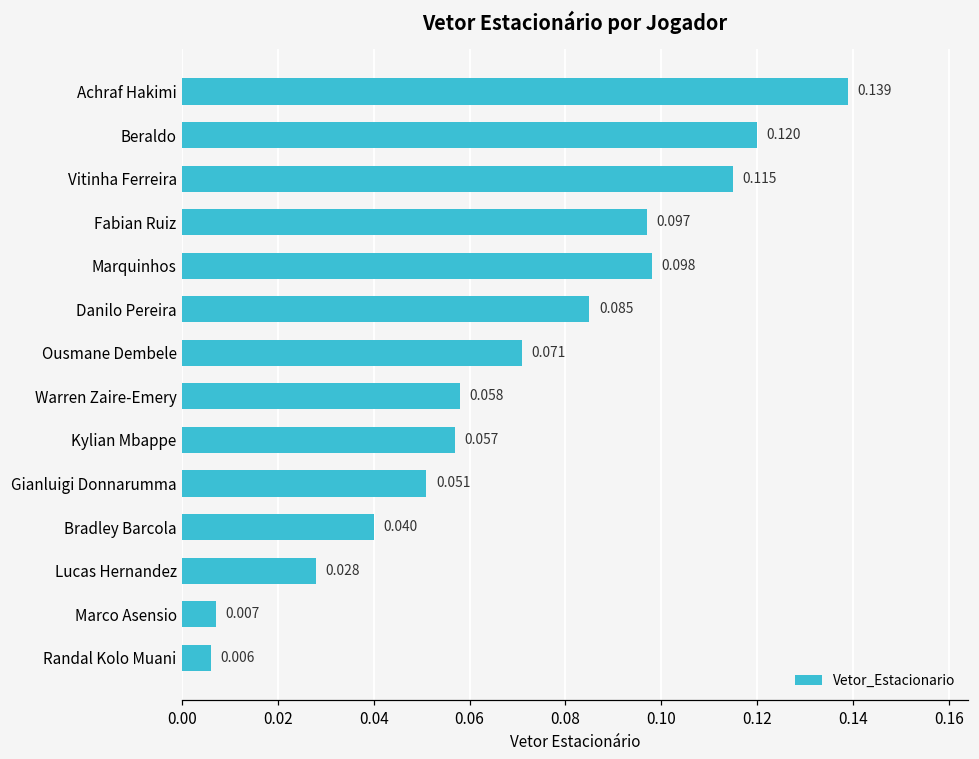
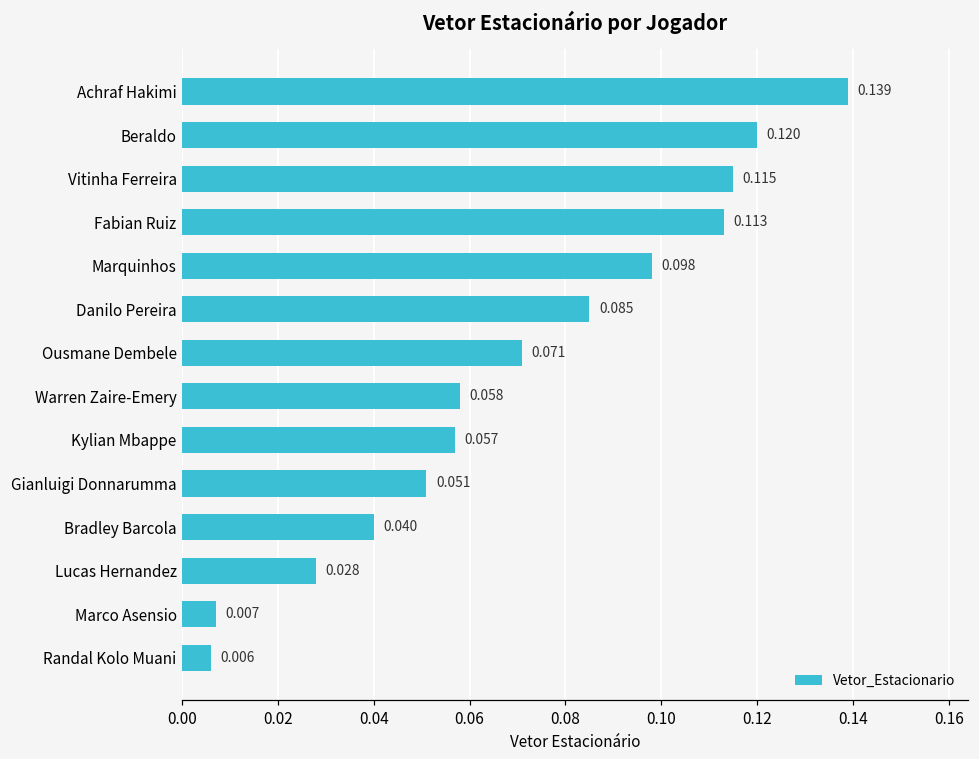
Fabian Ruiz: 0.097 -> 0.113
